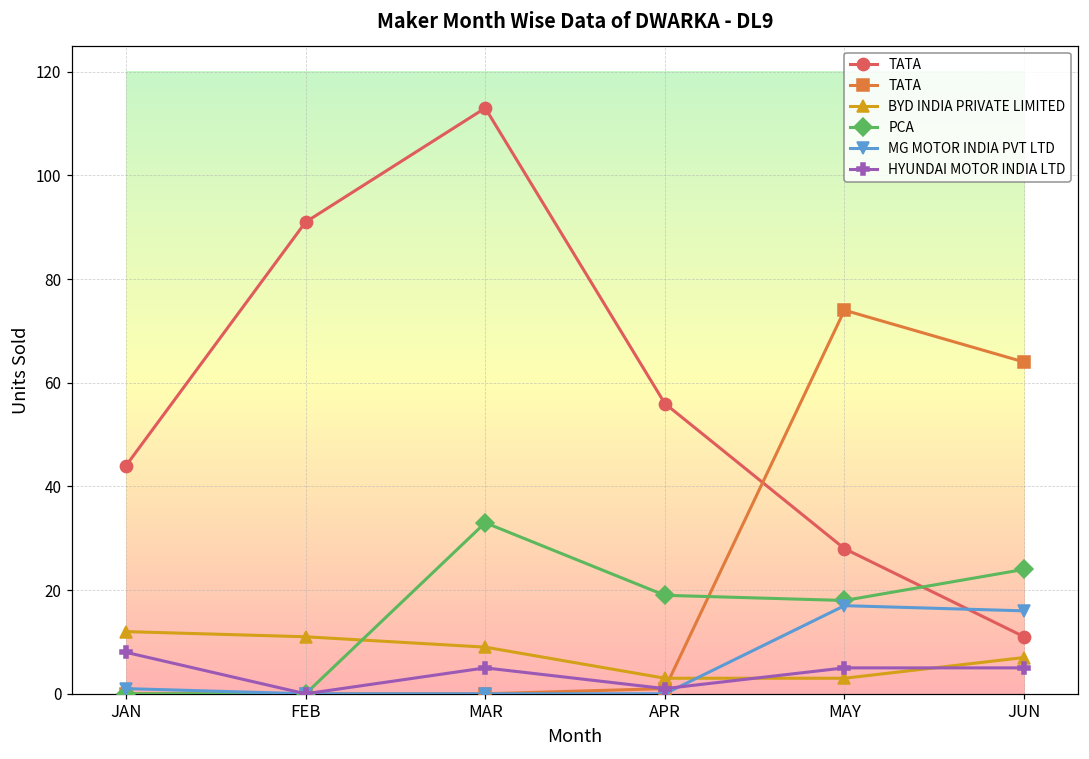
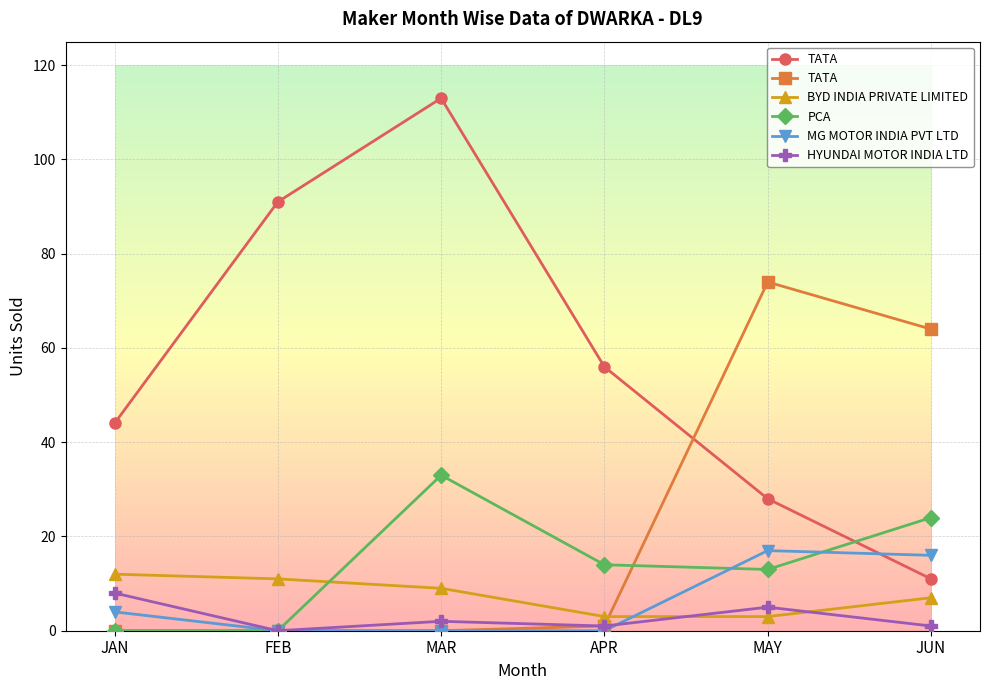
MG MOTOR INDIA PVT LTD, JAN: 1 -> 4
HYUNDAI MOTOR INDIA LTD, MAR: 5 -> 2
PCA, APR: 19 -> 14
PCA, MAY: 18 -> 13
HYUNDAI MOTOR INDIA LTD, JUN: 5 -> 1
